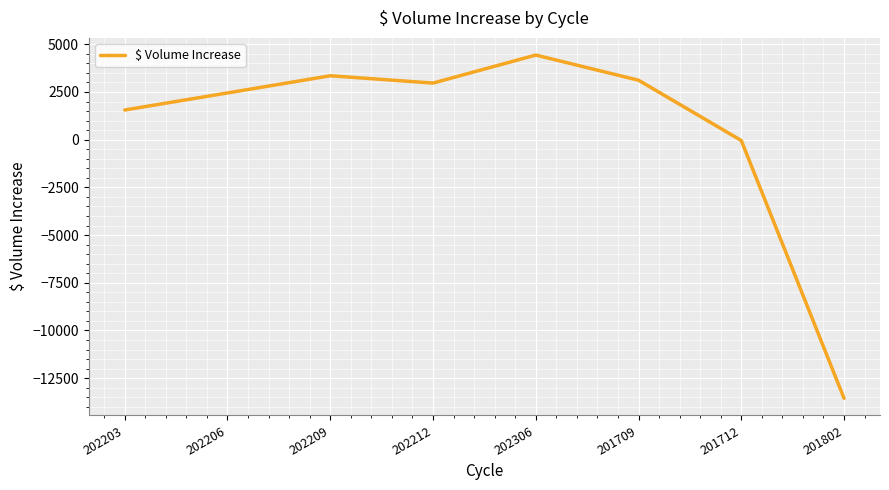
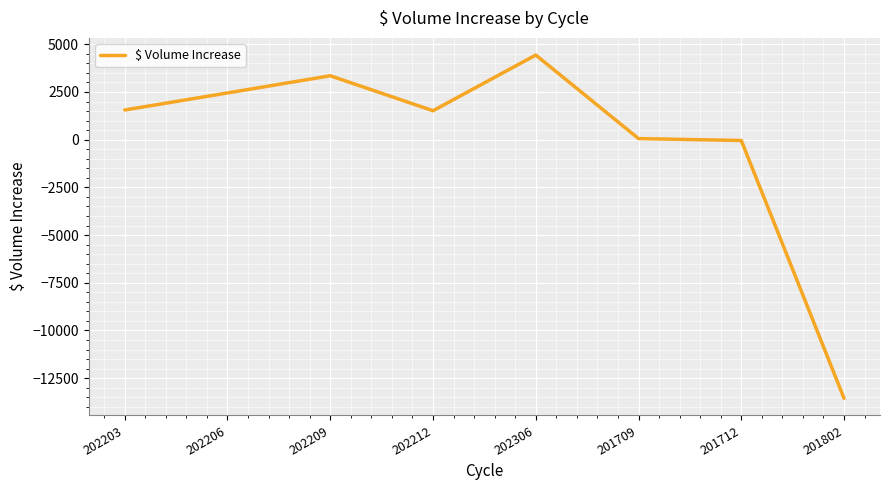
202212: 3000 -> 1500
201709: 3100 -> 100
